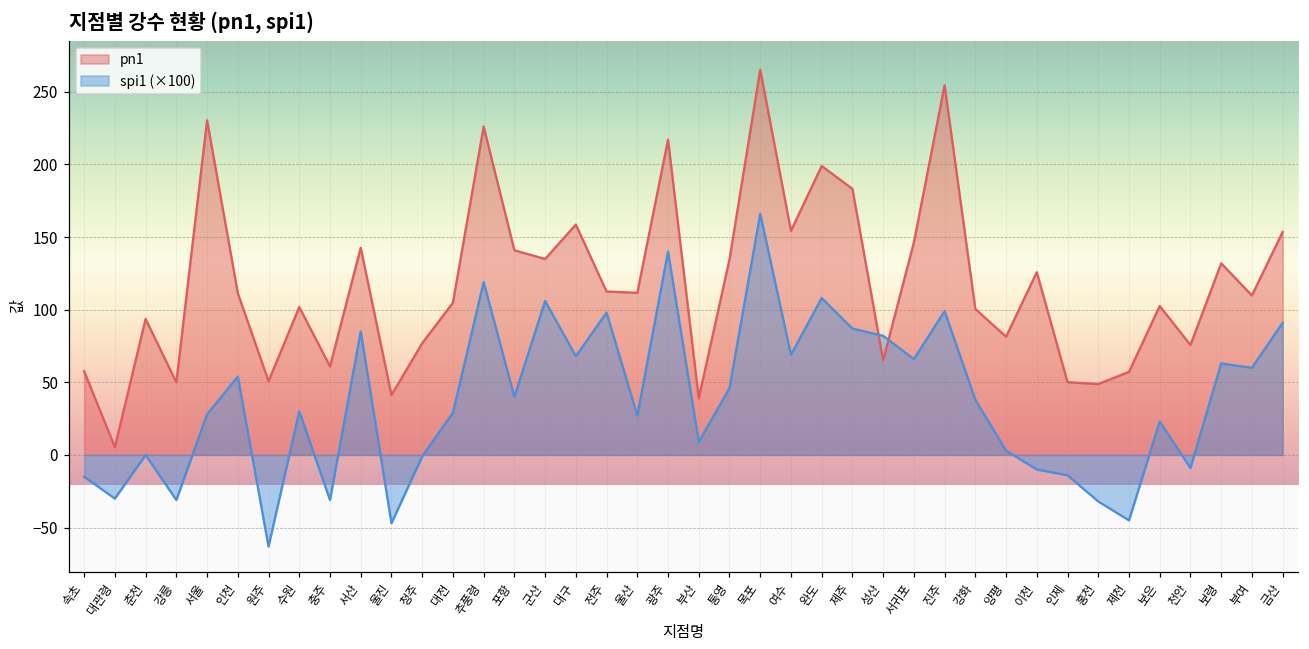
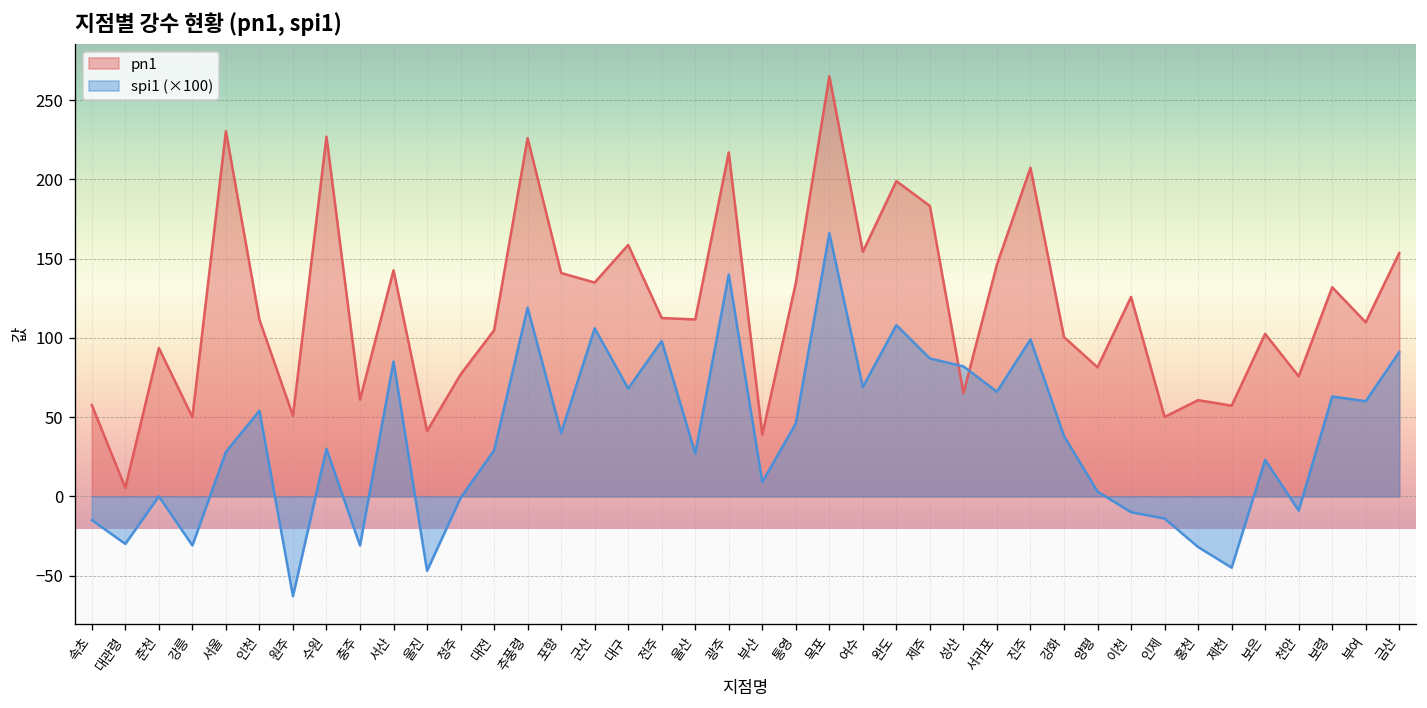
pn1, 수원: 102 -> 227
pn1, 진주: 255 -> 207
pn1, 홍천: 49 -> 61
